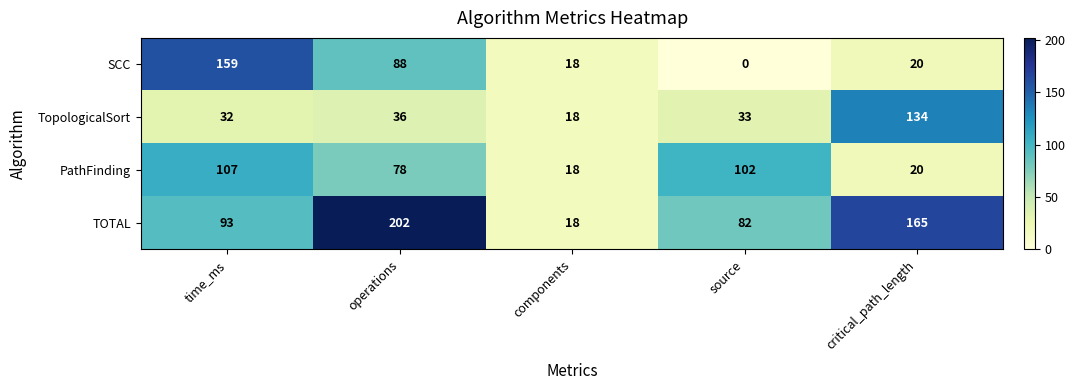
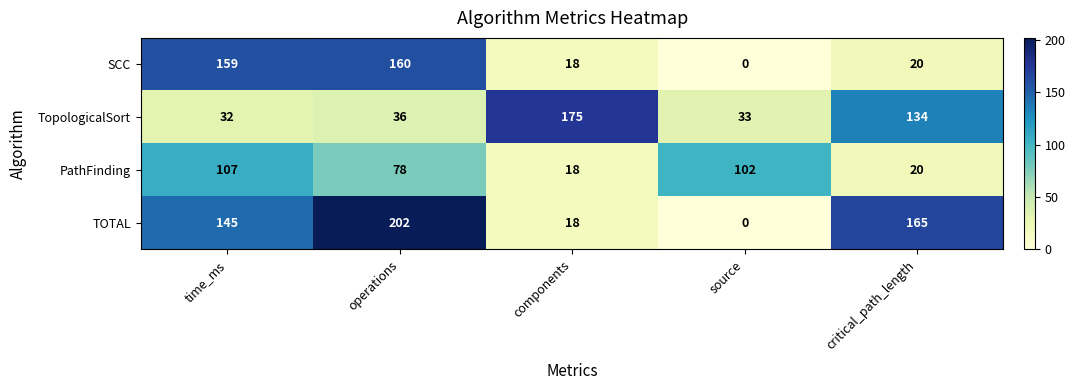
SCC, operations: 88 -> 160
TopologicalSort, components: 18 -> 175
TOTAL, time_ms: 93 -> 145
TOTAL, source: 82 -> 0
